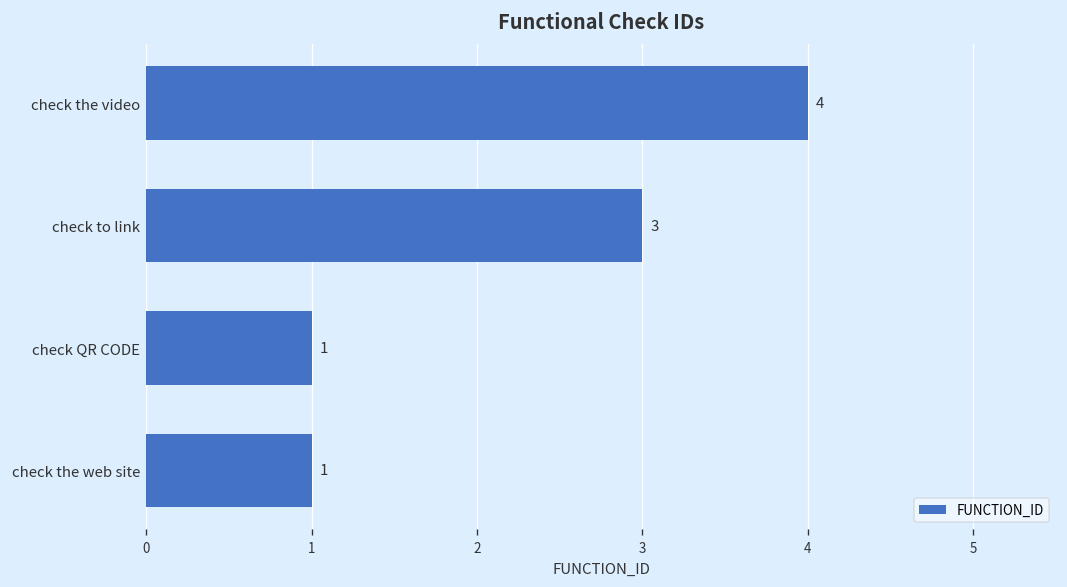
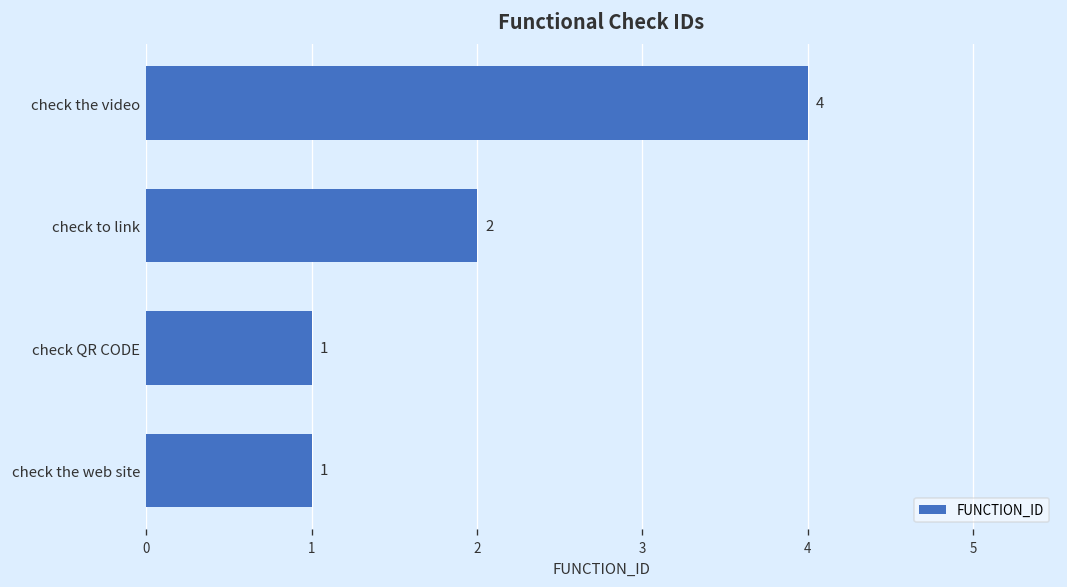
check to link: 3 -> 2
